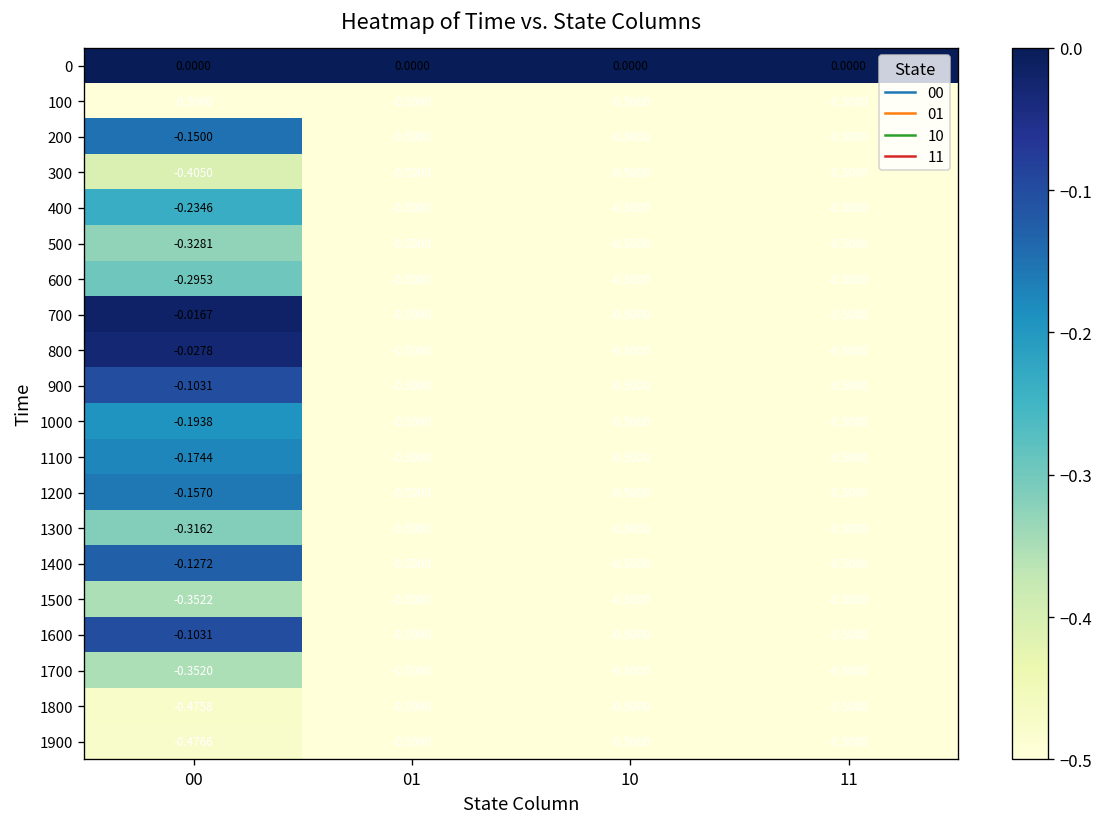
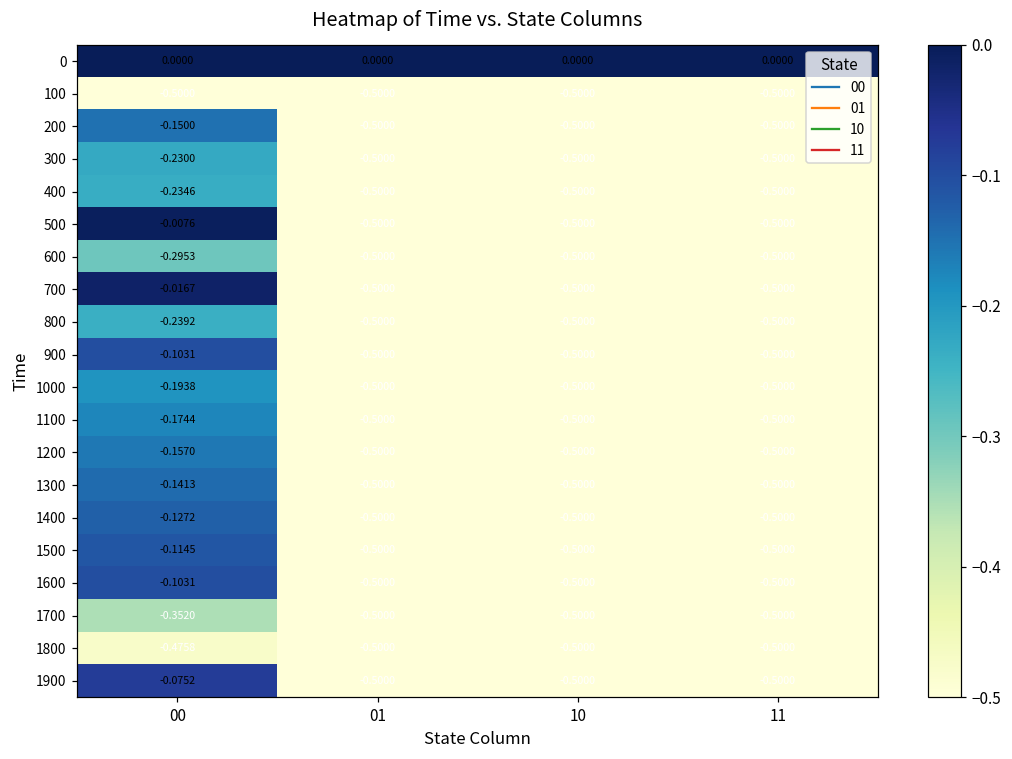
300, 00: -0.4050 -> -0.2300
500, 00: -0.3281 -> -0.0076
800, 00: -0.0278 -> -0.2392
1300, 00: -0.3162 -> -0.1413
1500, 00: -0.3522 -> -0.1145
1900, 00: -0.4766 -> -0.0752
